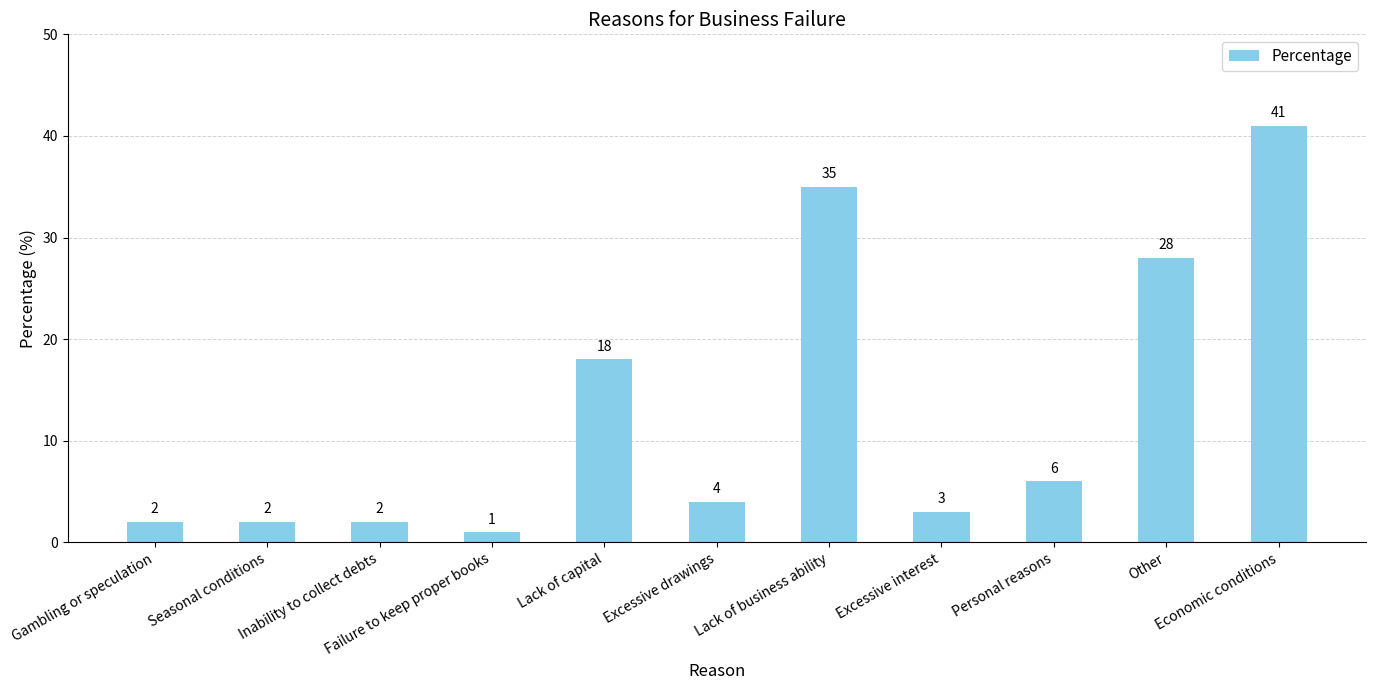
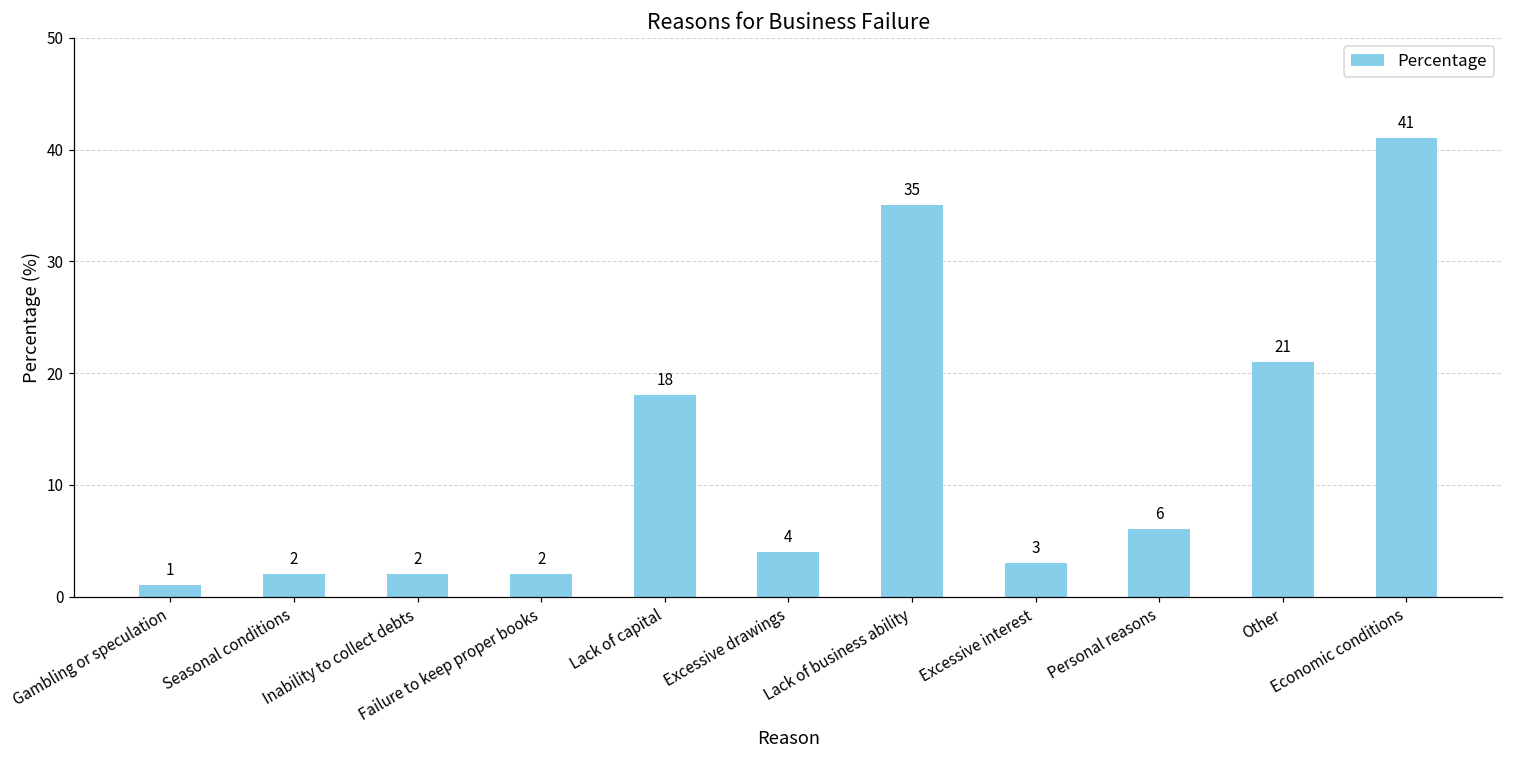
Gambling or speculation: 2 -> 1
Failure to keep proper books: 1 -> 2
Other: 28 -> 21
